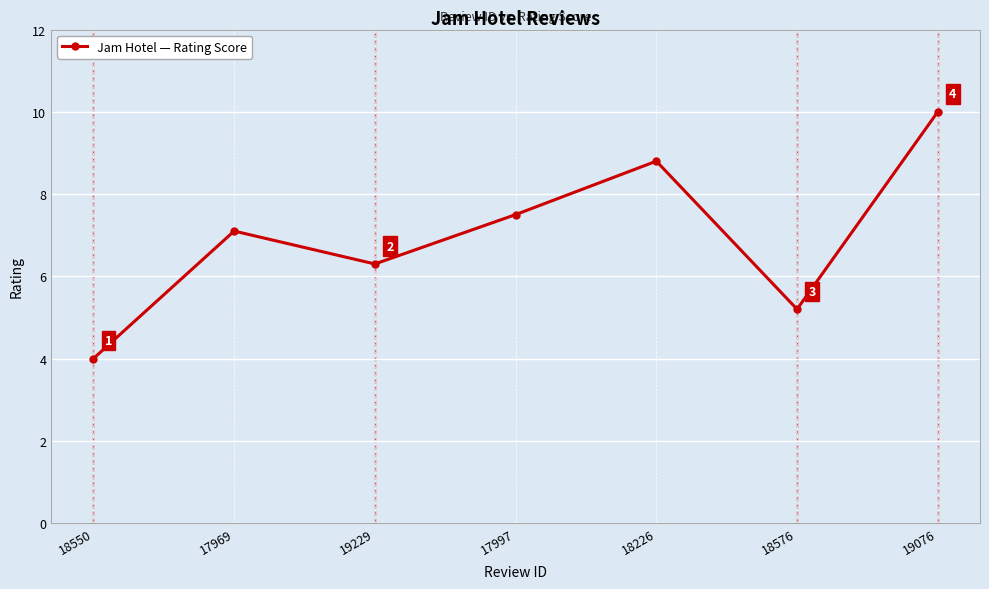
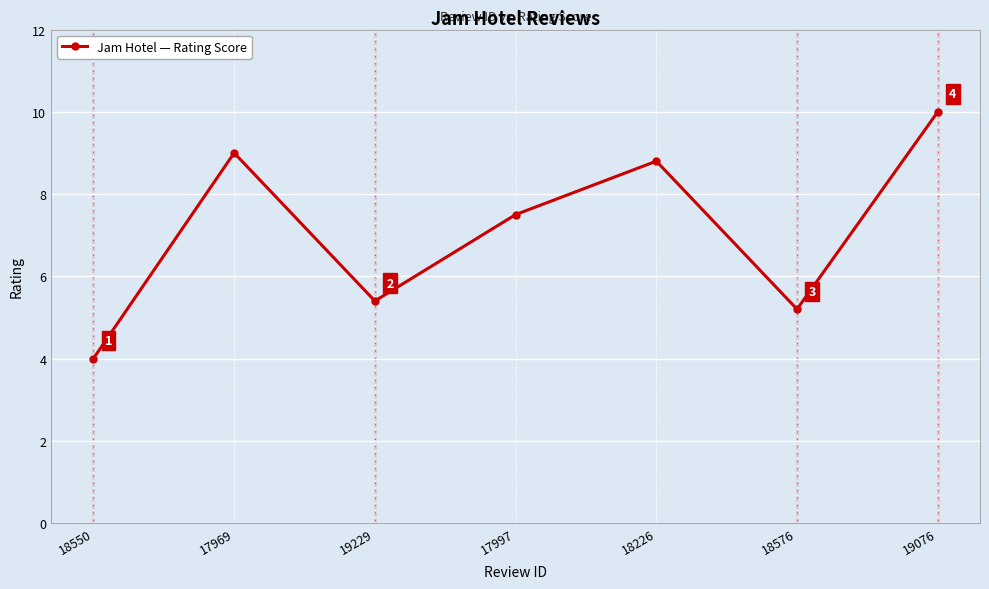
17969: 7.1 -> 9.0
19229: 6.3 -> 5.4
